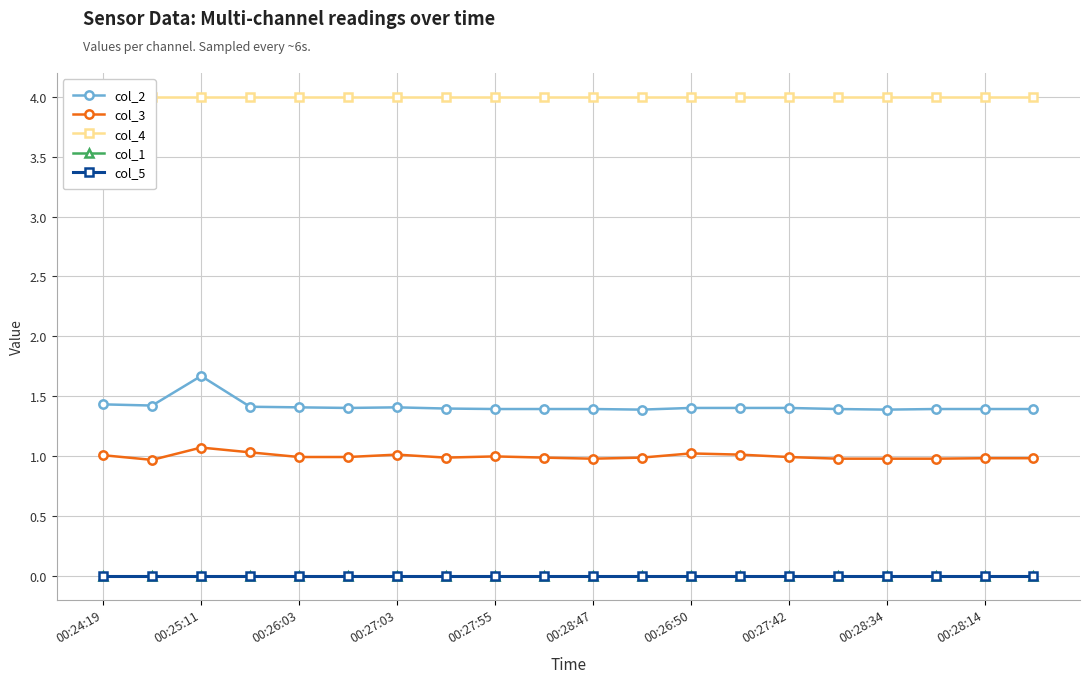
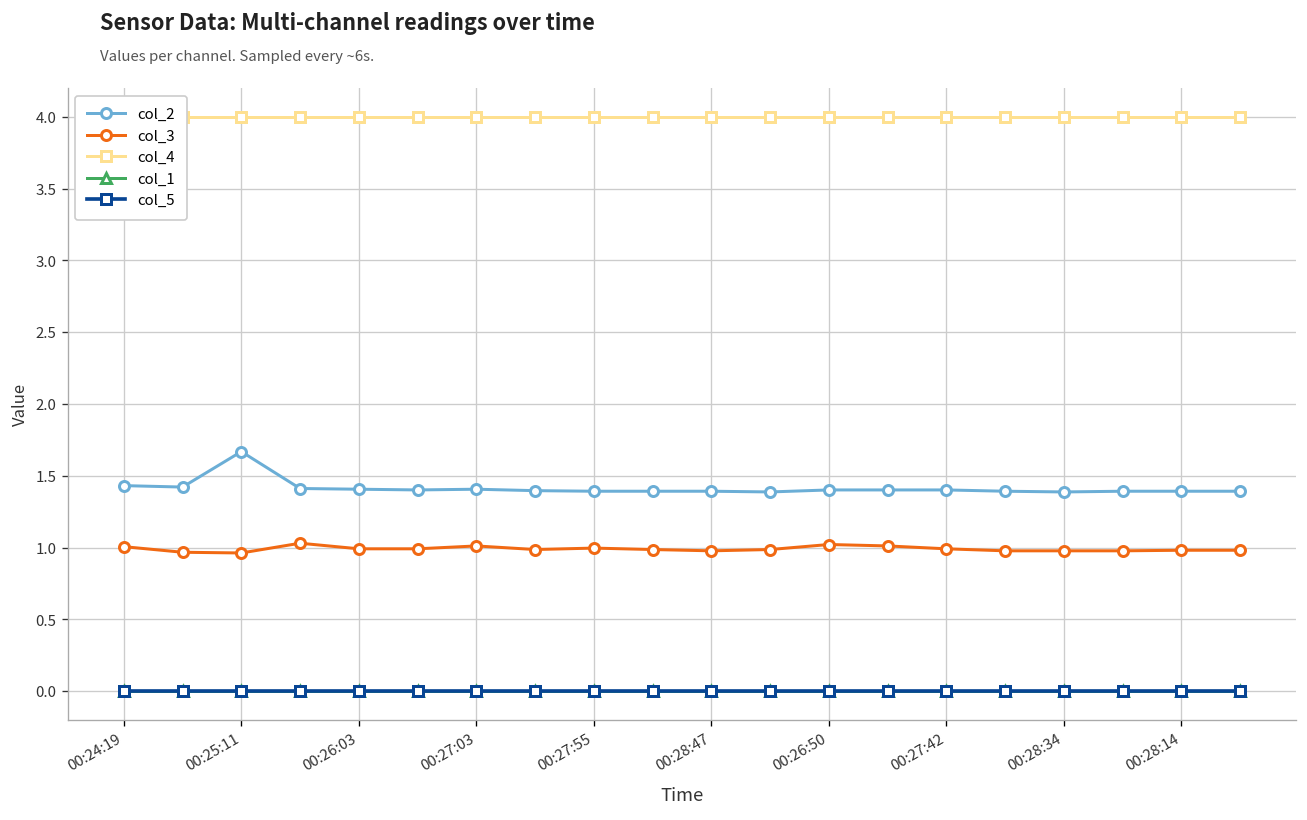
col_3, 00:25:11: 1.07 -> 0.96
